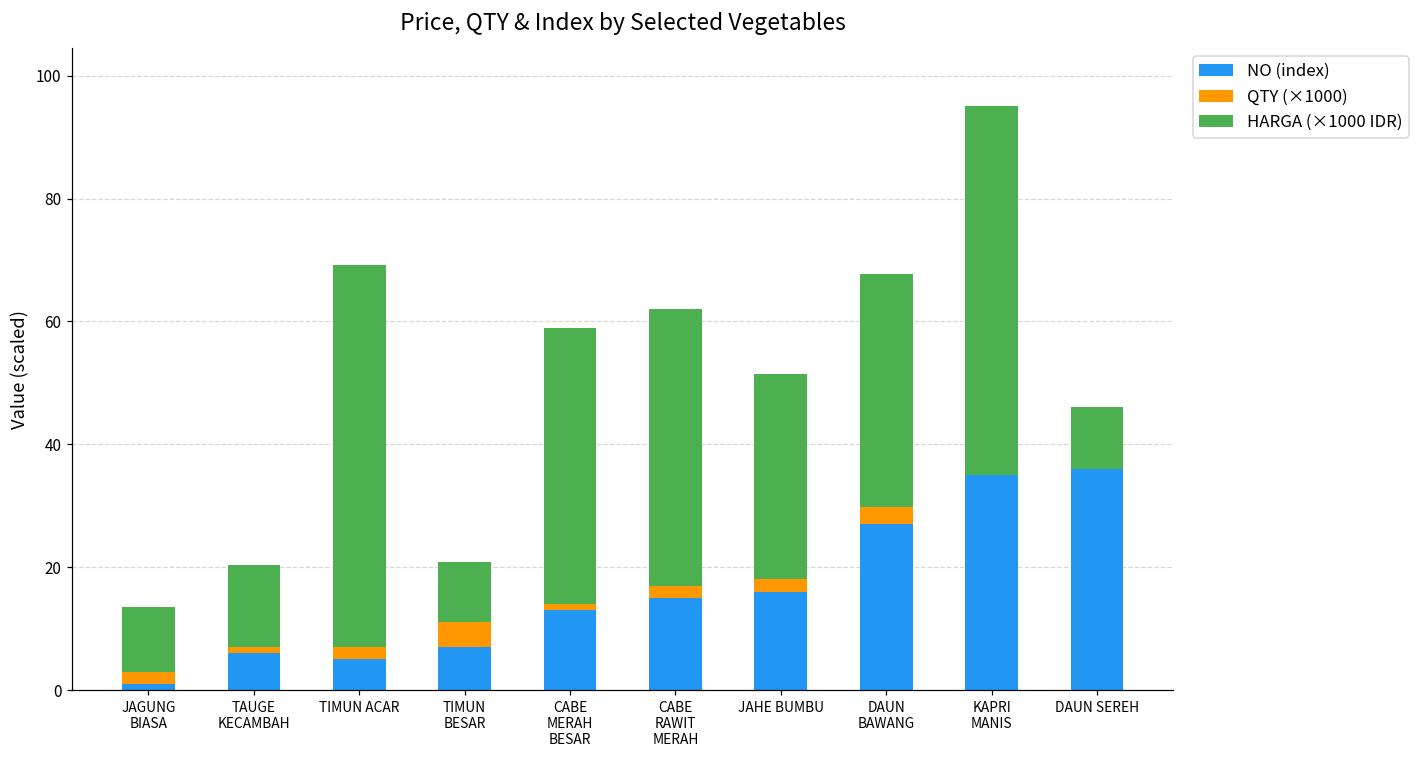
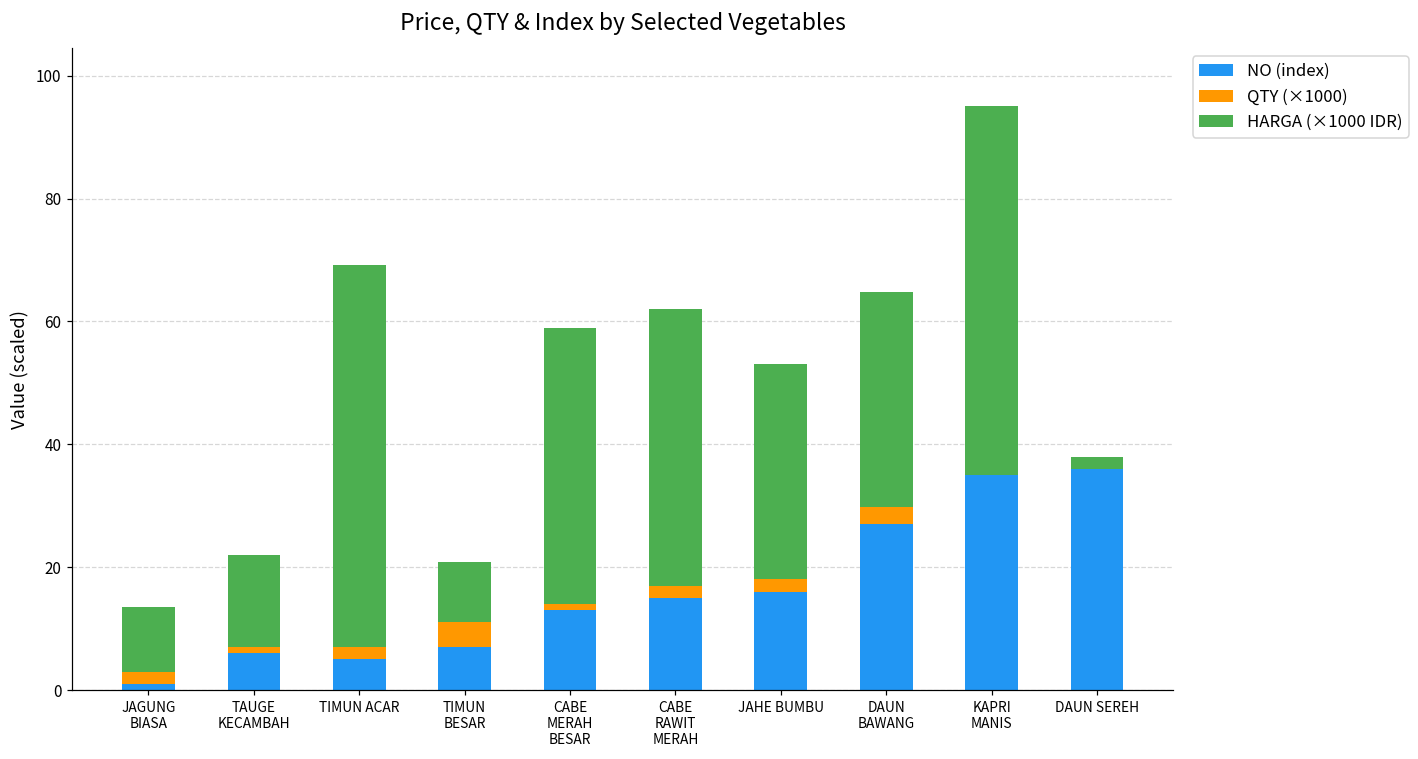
HARGA (×1000 IDR), TAUGE KECAMBAH: 13 -> 15
HARGA (×1000 IDR), JAHE BUMBU: 33 -> 35
HARGA (×1000 IDR), DAUN BAWANG: 38 -> 35
HARGA (×1000 IDR), DAUN SEREH: 10 -> 2
